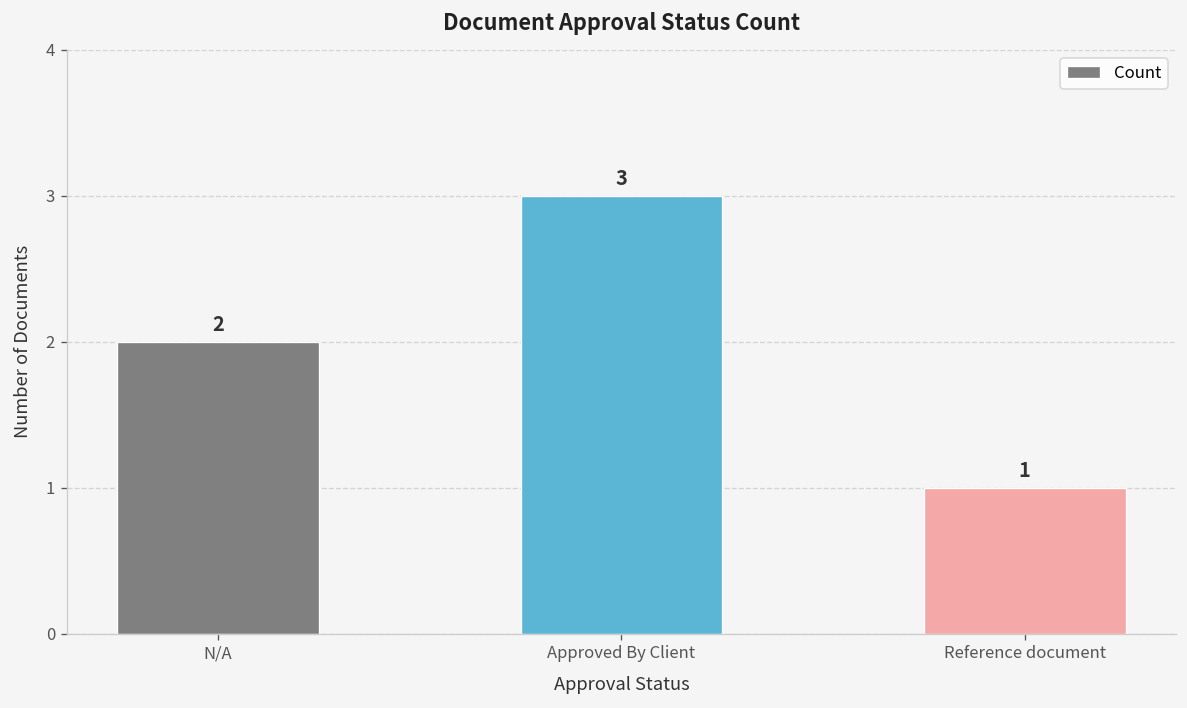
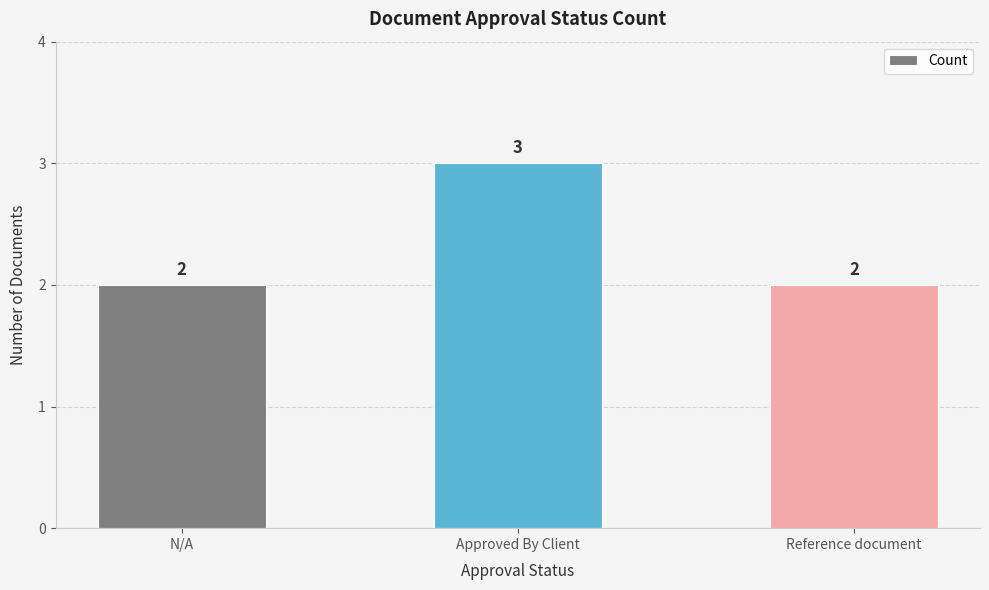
Reference document: 1 -> 2
